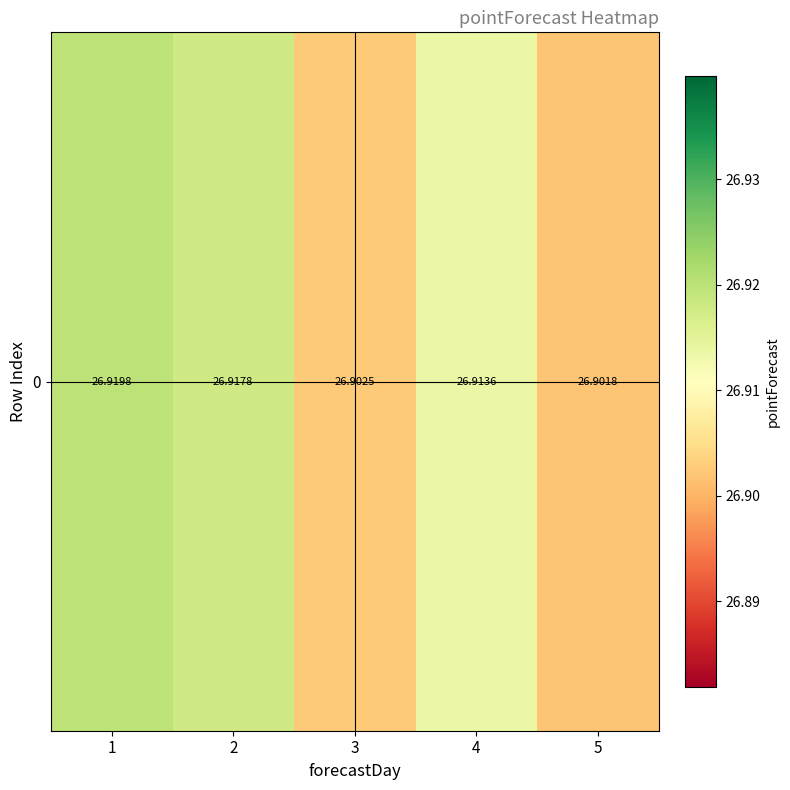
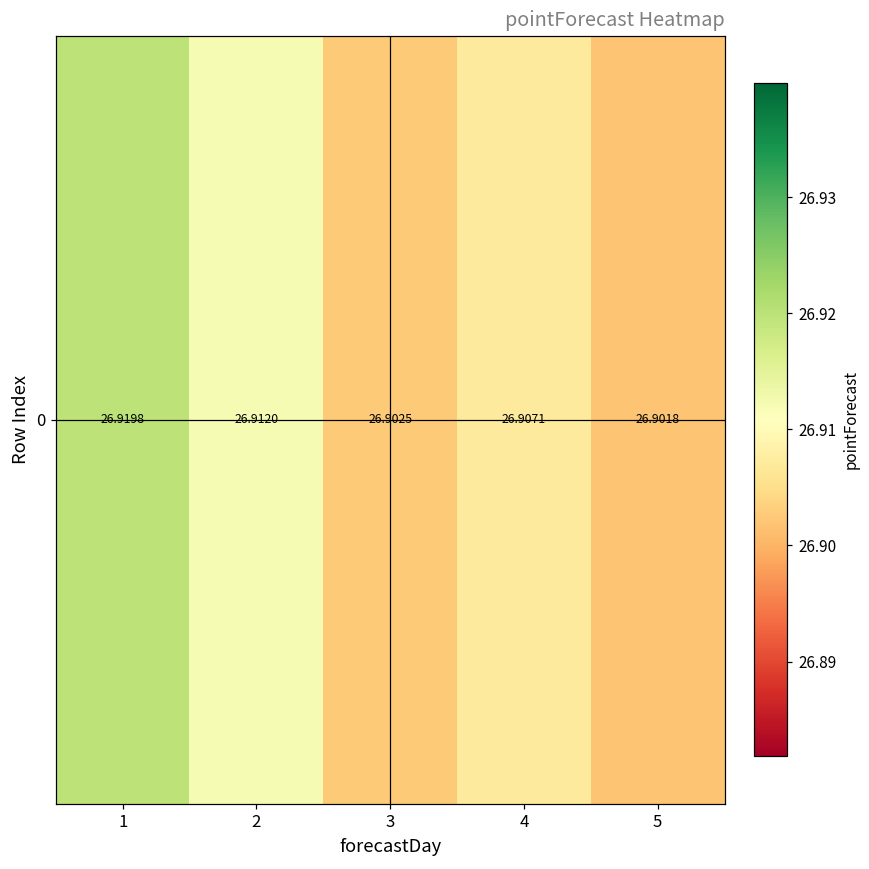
0, 2: 26.9178 -> 26.9120
0, 4: 26.9136 -> 26.9071
